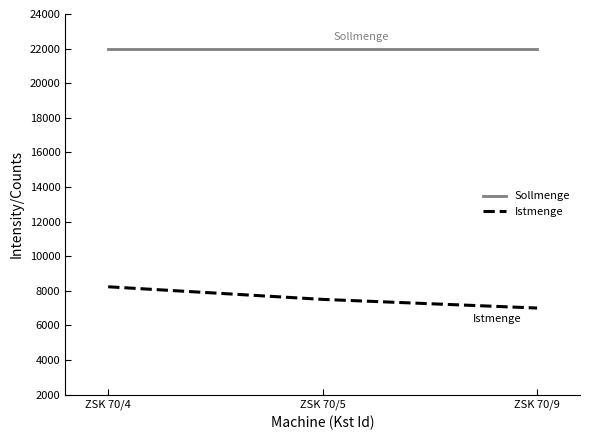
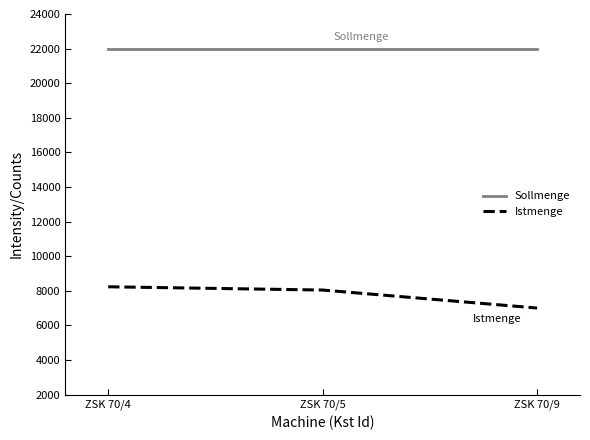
Istmenge, ZSK 70/5: 7500 -> 8000
